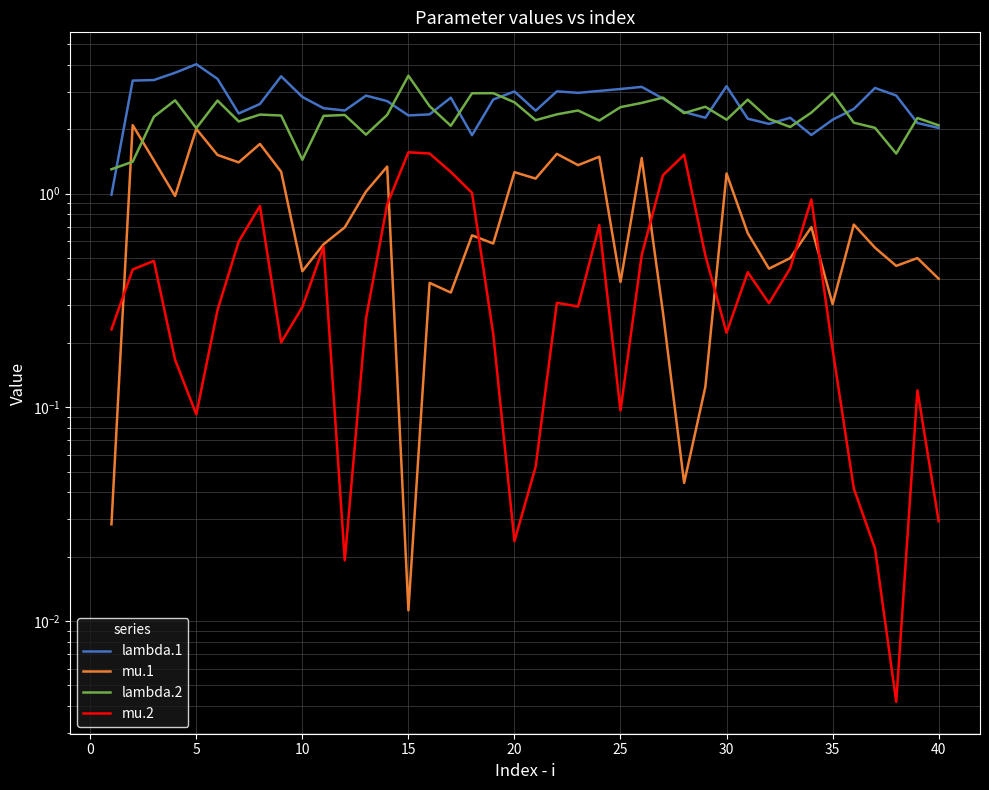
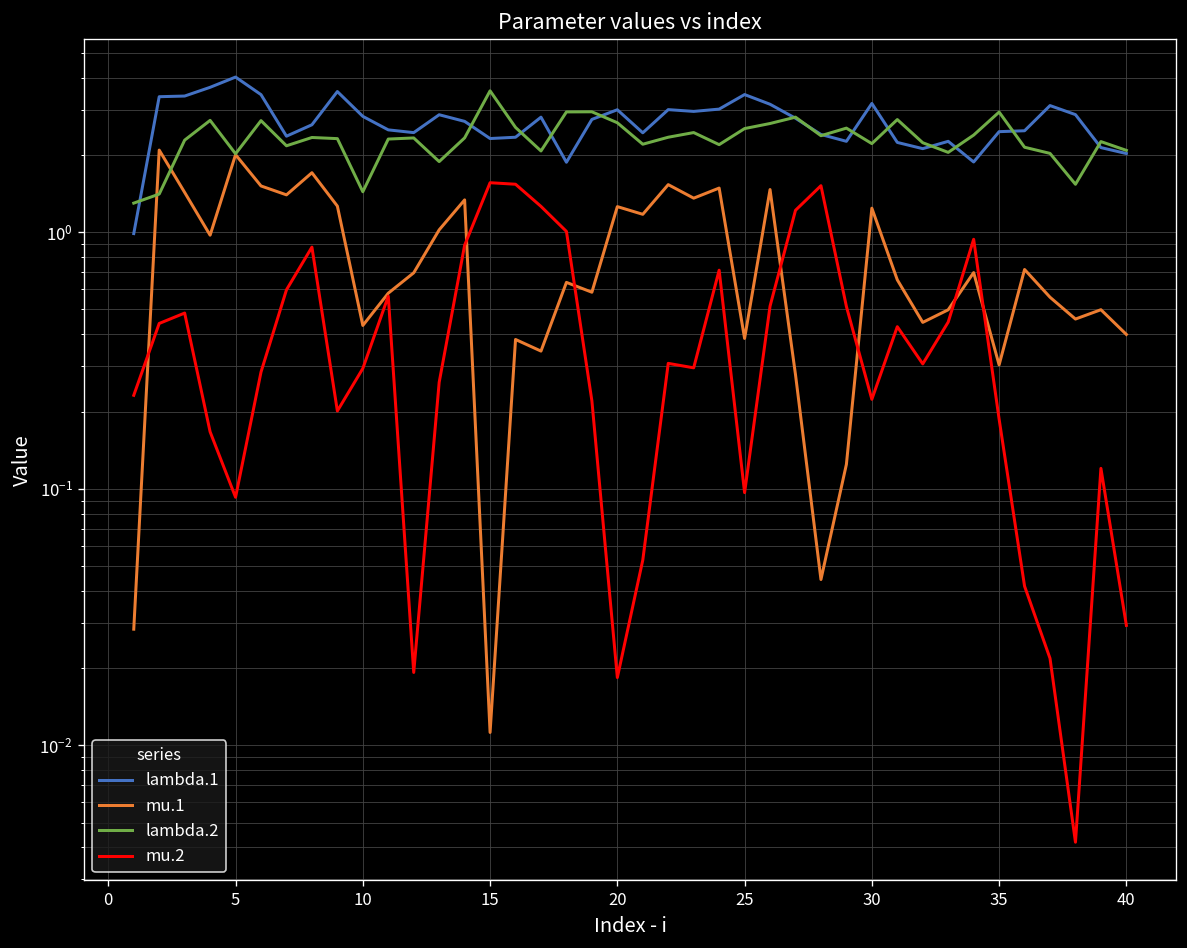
mu.2, 20: 0.024 -> 0.018
lambda.1, 25: 3.1 -> 3.4
lambda.1, 35: 2.2 -> 2.5
